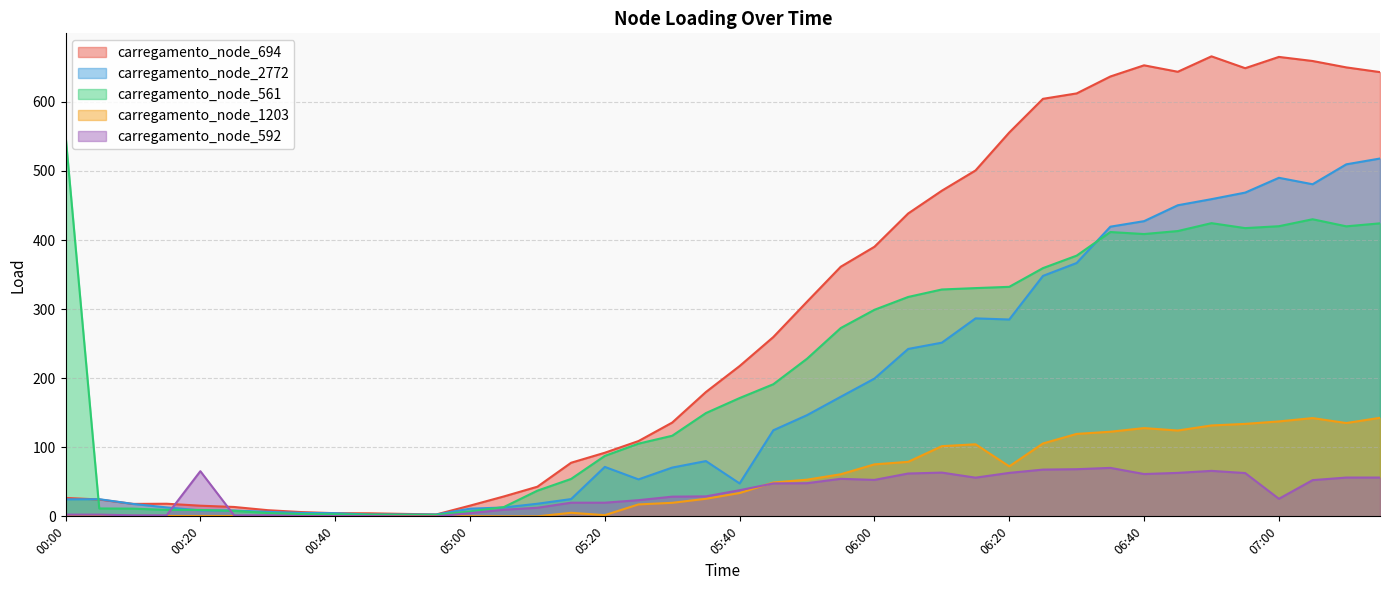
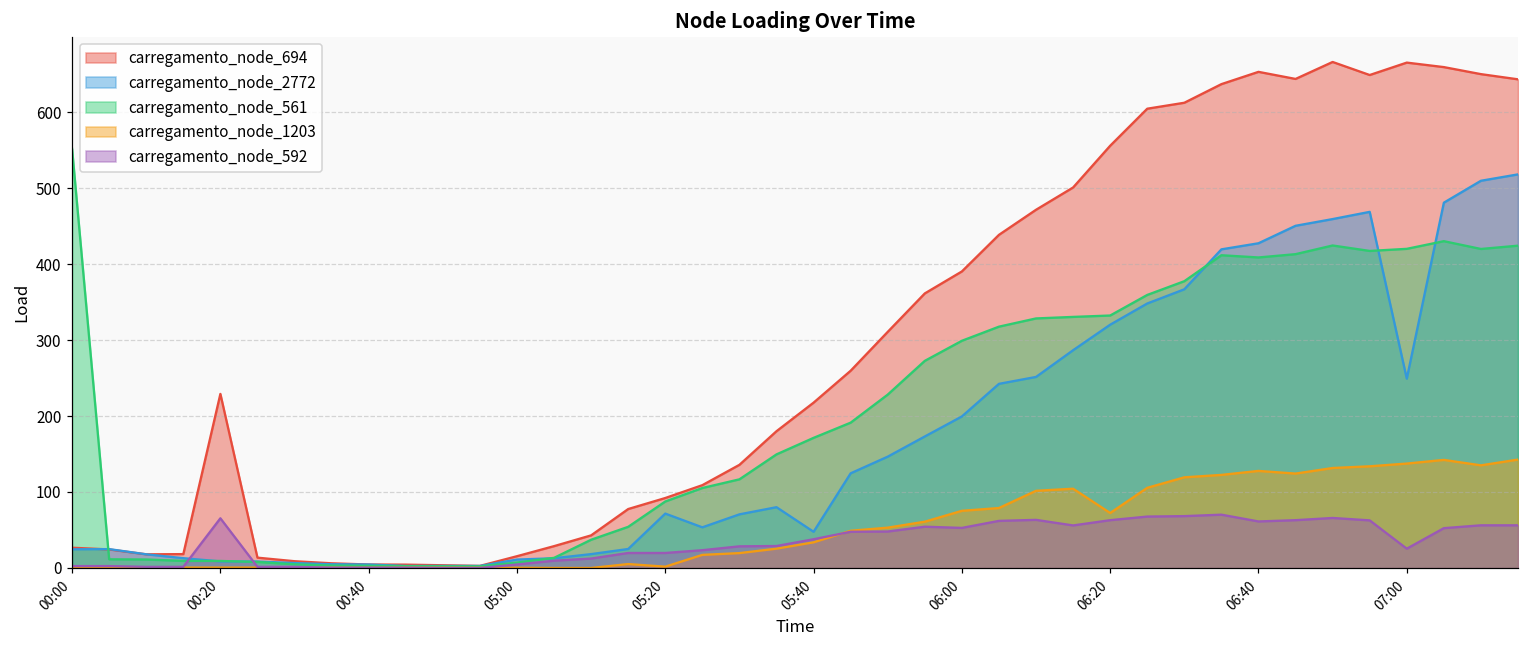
carregamento_node_694, 00:20: 20 -> 230
carregamento_node_2772, 06:20: 280 -> 320
carregamento_node_2772, 07:00: 490 -> 250
